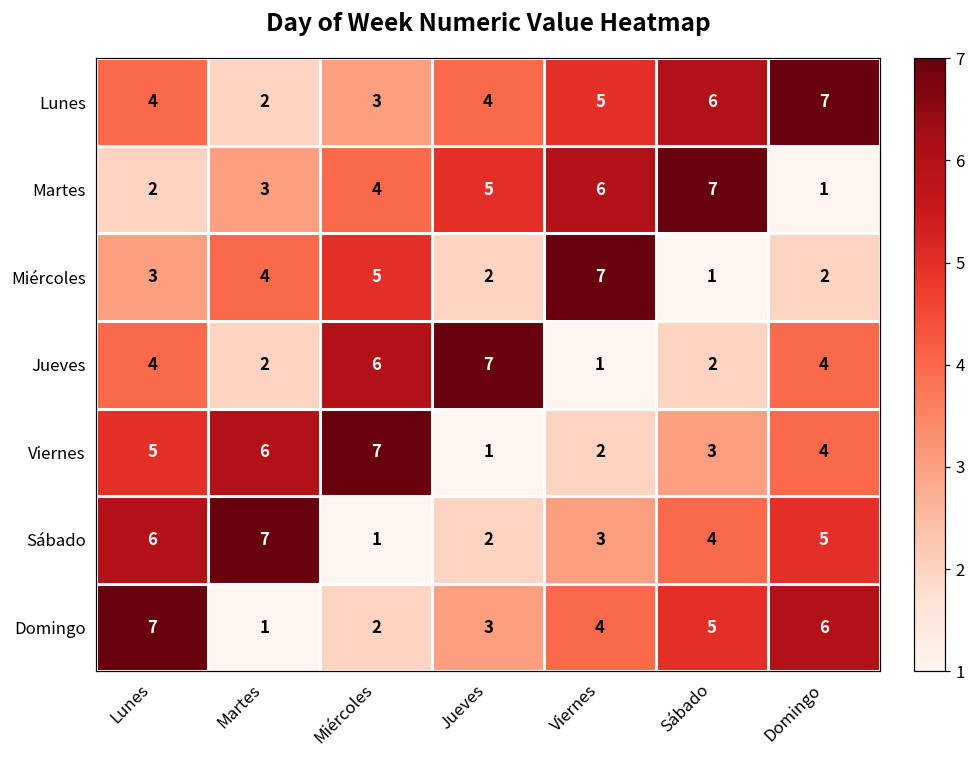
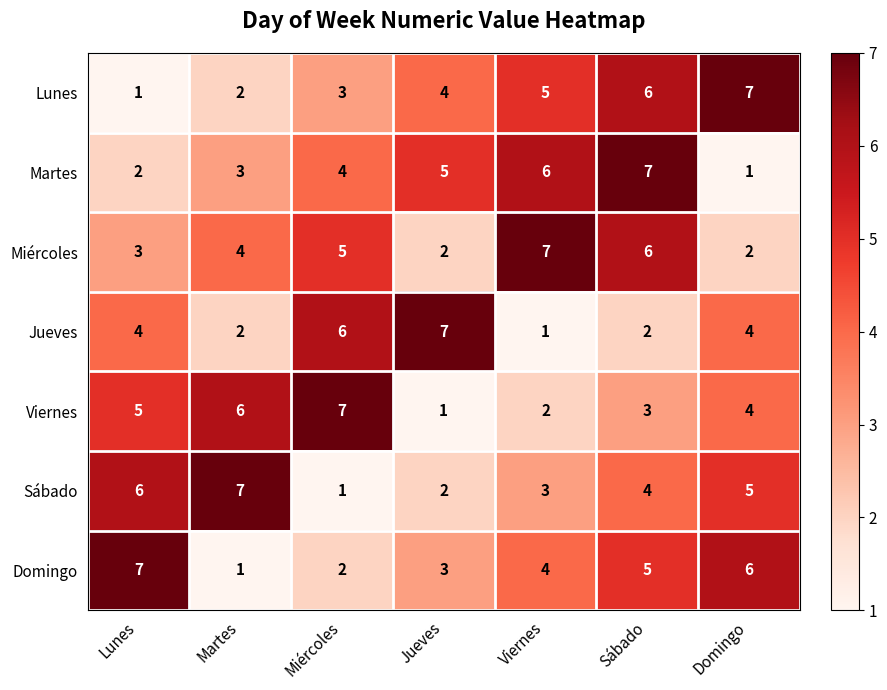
Lunes, Lunes: 4 -> 1
Miércoles, Sábado: 1 -> 6
